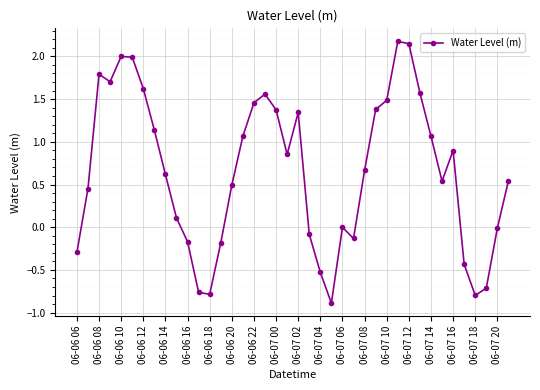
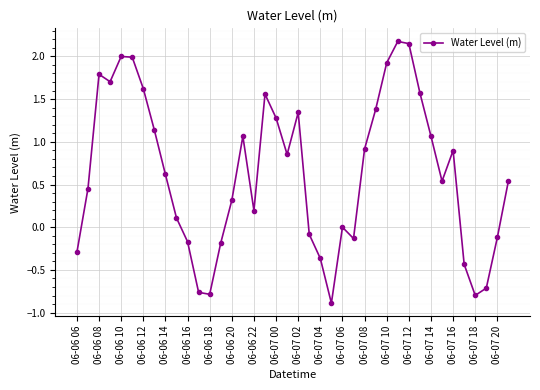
06-06 20: 0.5 -> 0.3
06-06 22: 1.5 -> 0.2
06-07 00: 1.4 -> 1.3
06-07 04: -0.5 -> -0.4
06-07 08: 0.7 -> 0.9
06-07 10: 1.5 -> 1.9
06-07 20: 0.0 -> -0.1
